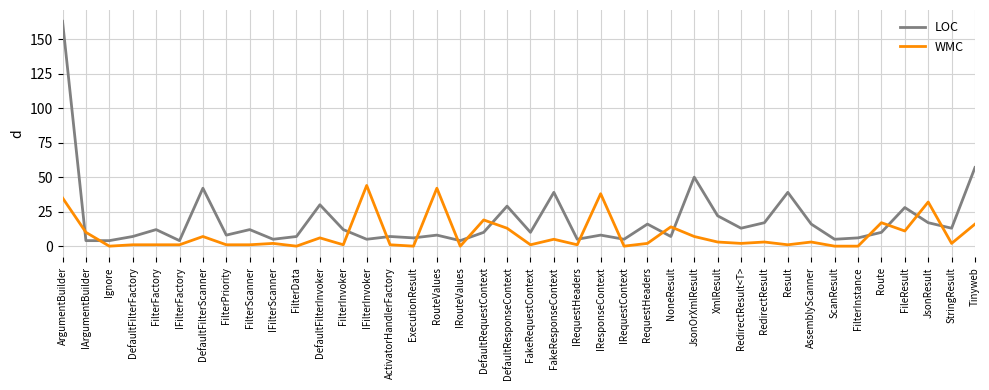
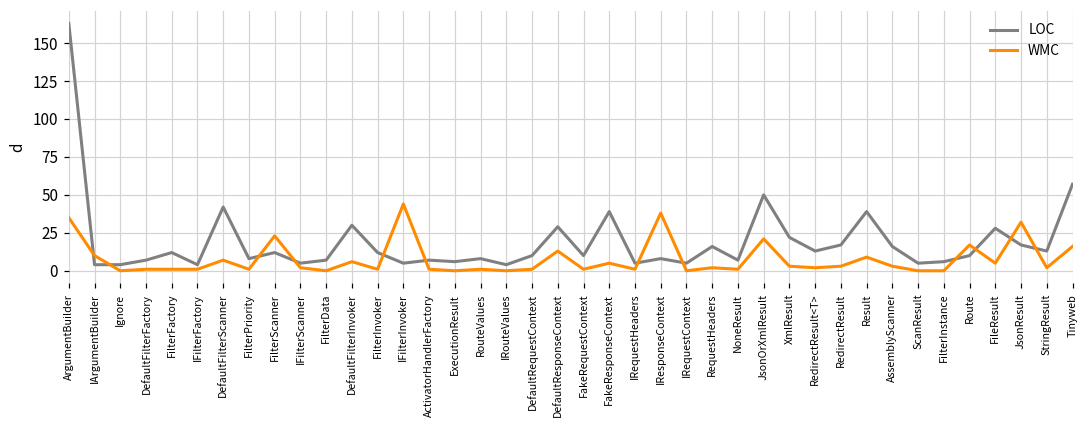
WMC, FilterScanner: 1 -> 23
WMC, RouteValues: 42 -> 1
WMC, DefaultRequestContext: 19 -> 1
WMC, NoneResult: 14 -> 1
WMC, JsonOrXmlResult: 7 -> 21
WMC, Result: 1 -> 9
WMC, FileResult: 11 -> 5
